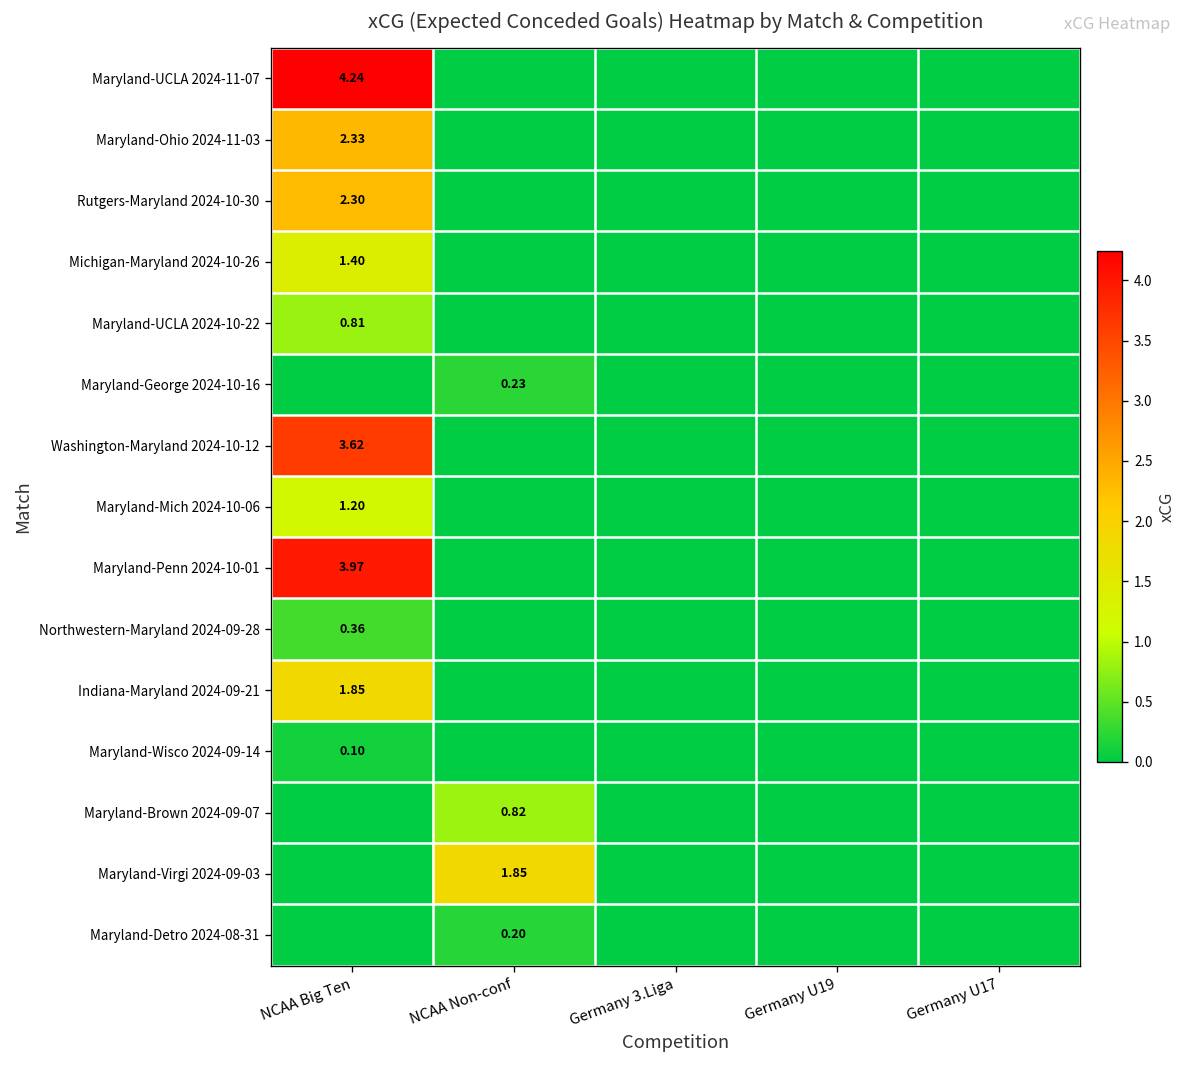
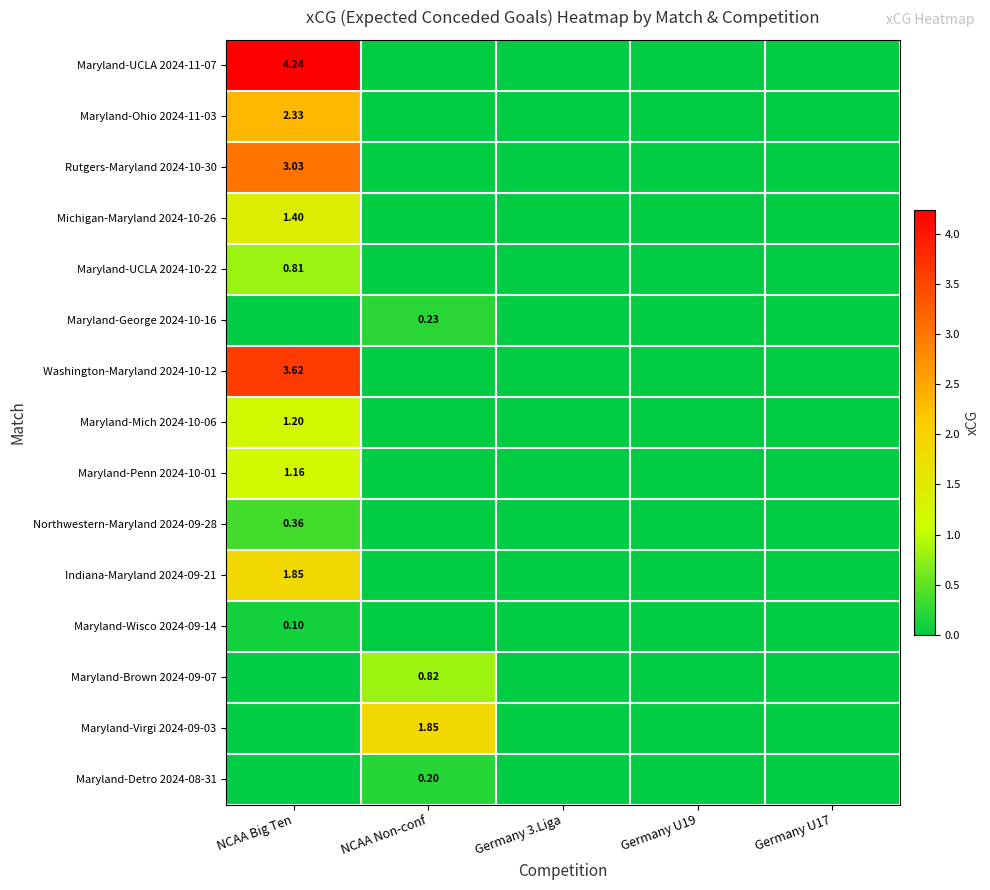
Rutgers-Maryland 2024-10-30, NCAA Big Ten: 2.30 -> 3.03
Maryland-Penn 2024-10-01, NCAA Big Ten: 3.97 -> 1.16
